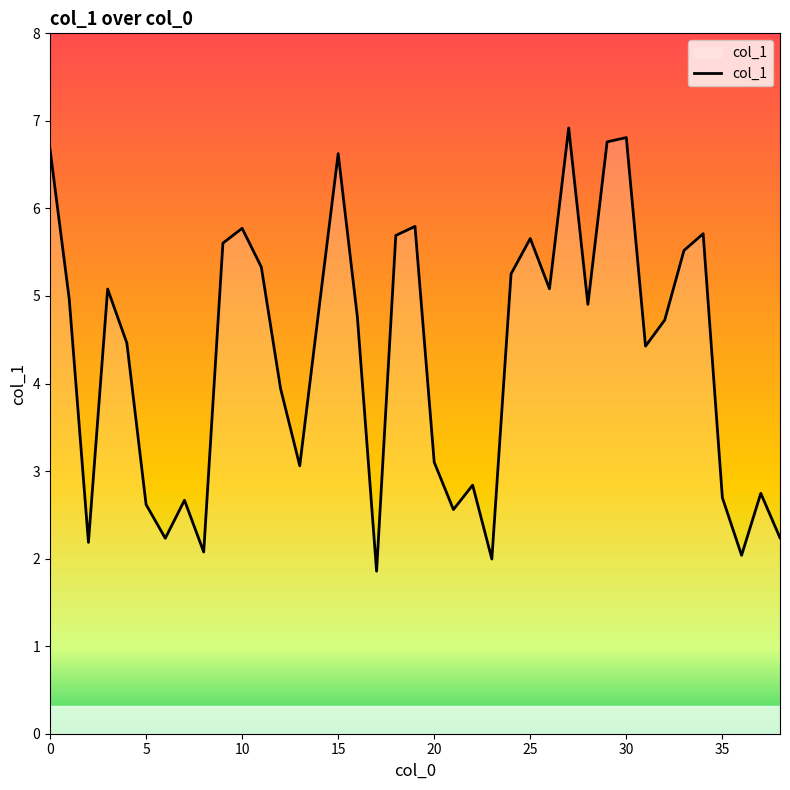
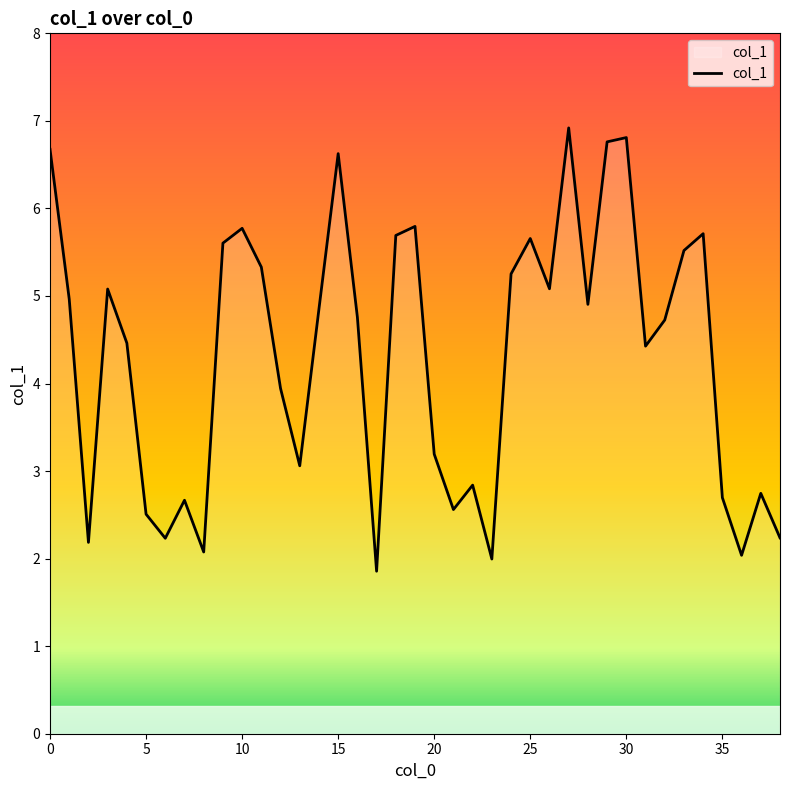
5: 2.6 -> 2.5
20: 3.1 -> 3.2
